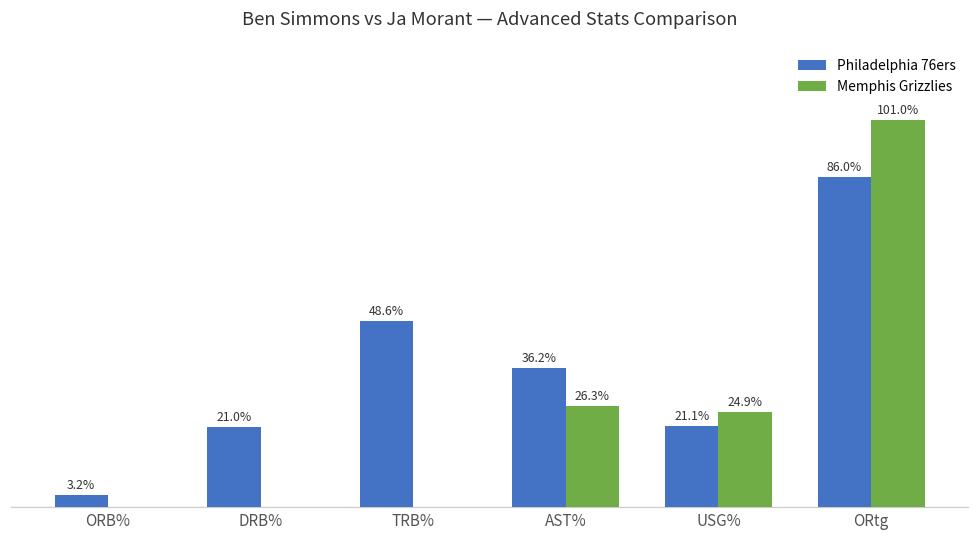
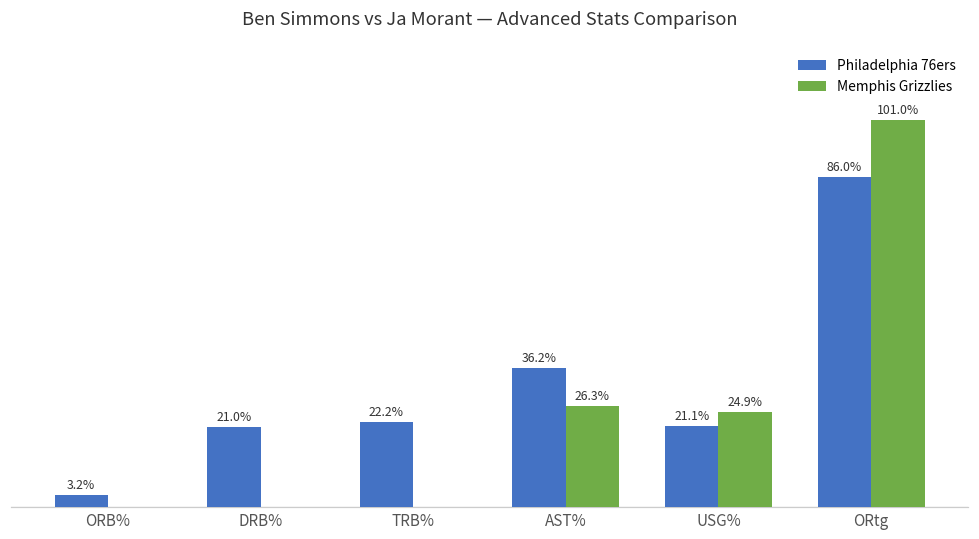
Philadelphia 76ers, TRB%: 48.6% -> 22.2%
